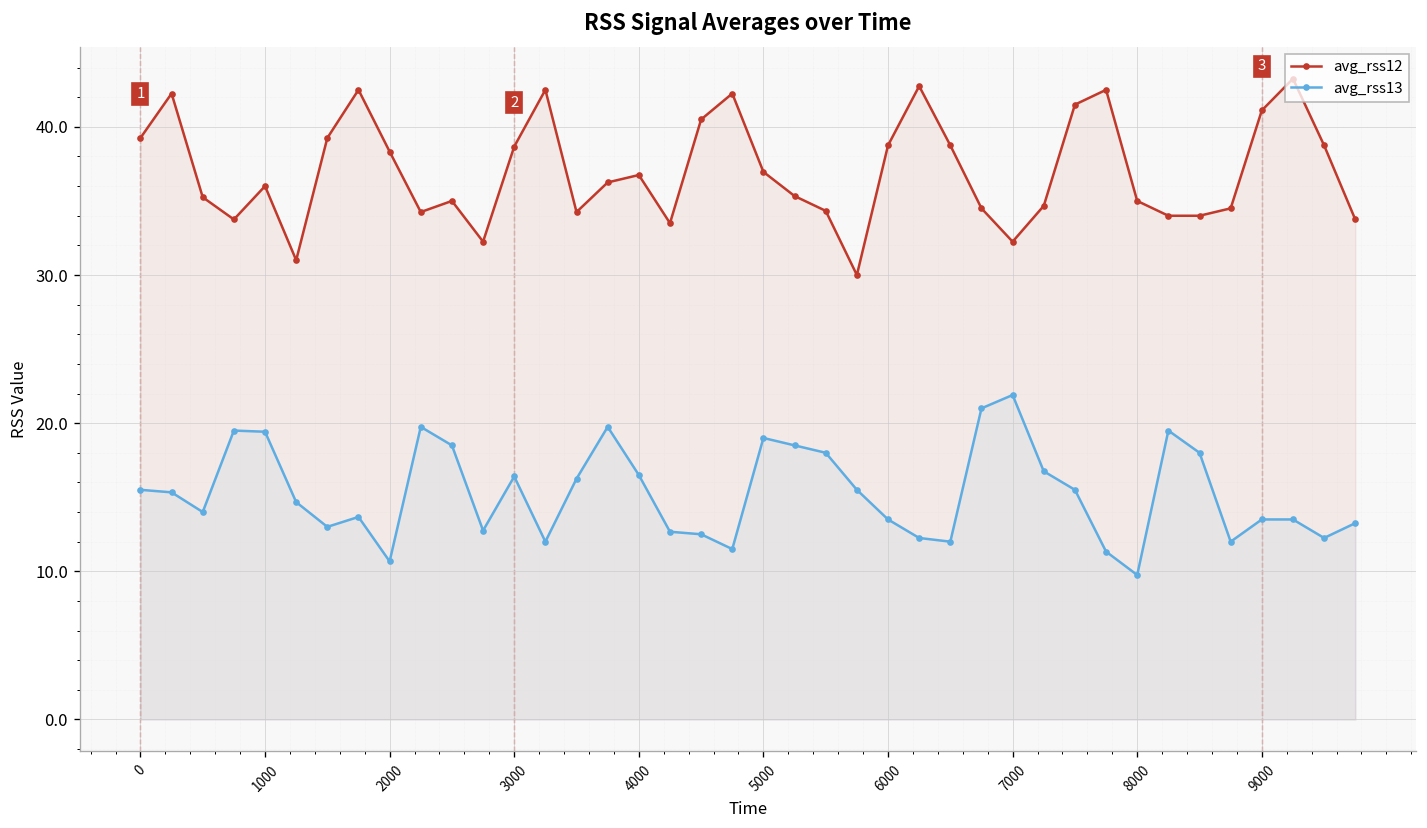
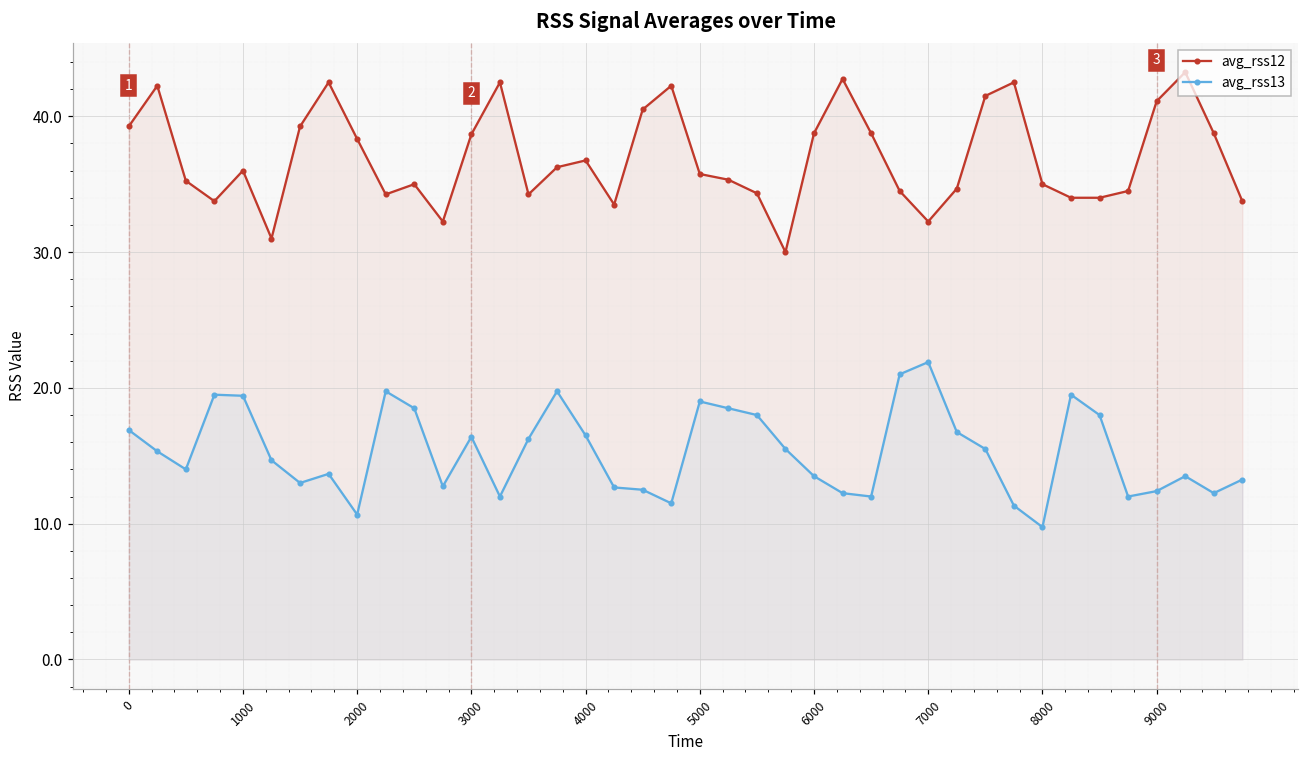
avg_rss13, 0: 15.5 -> 16.9
avg_rss12, 5000: 37.0 -> 35.8
avg_rss13, 9000: 13.5 -> 12.4
